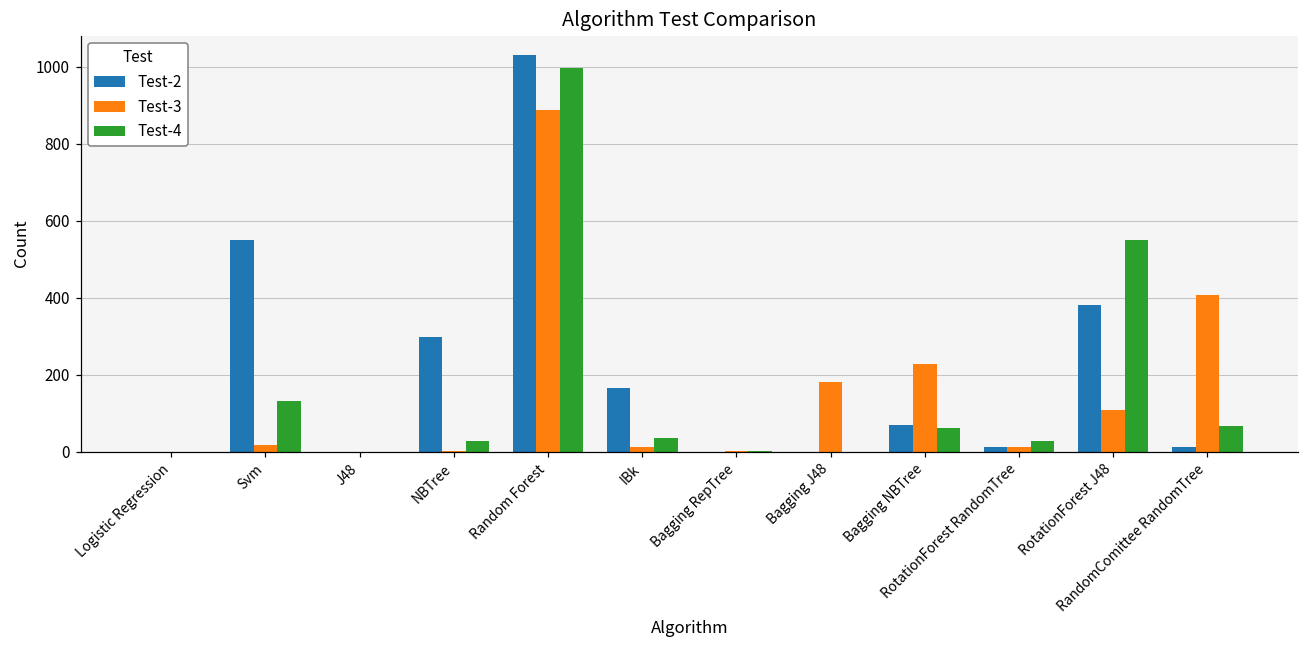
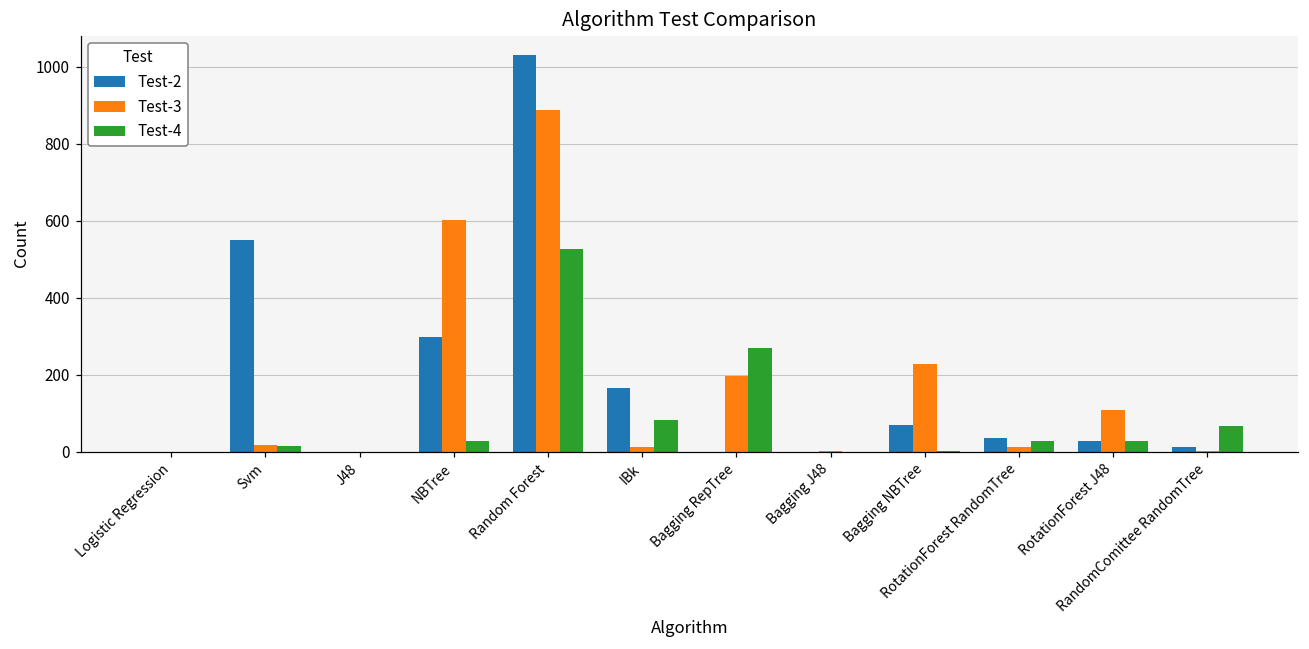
Test-4, Svm: 130 -> 10
Test-3, NBTree: 0 -> 600
Test-4, Random Forest: 1000 -> 530
Test-4, IBk: 40 -> 80
Test-3, Bagging RepTree: 0 -> 200
Test-4, Bagging RepTree: 0 -> 270
Test-3, Bagging J48: 180 -> 0
Test-4, Bagging NBTree: 60 -> 0
Test-2, RotationForest RandomTree: 10 -> 40
Test-2, RotationForest J48: 380 -> 30
Test-4, RotationForest J48: 550 -> 30
Test-3, RandomComittee RandomTree: 410 -> 0
